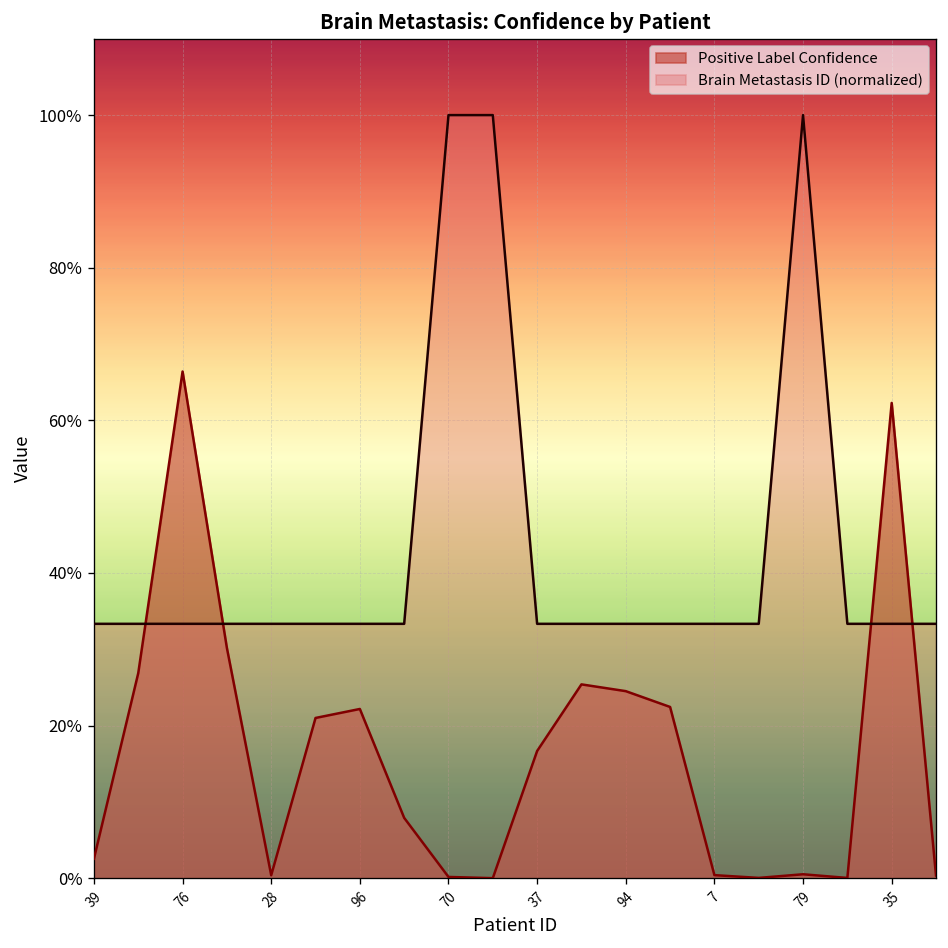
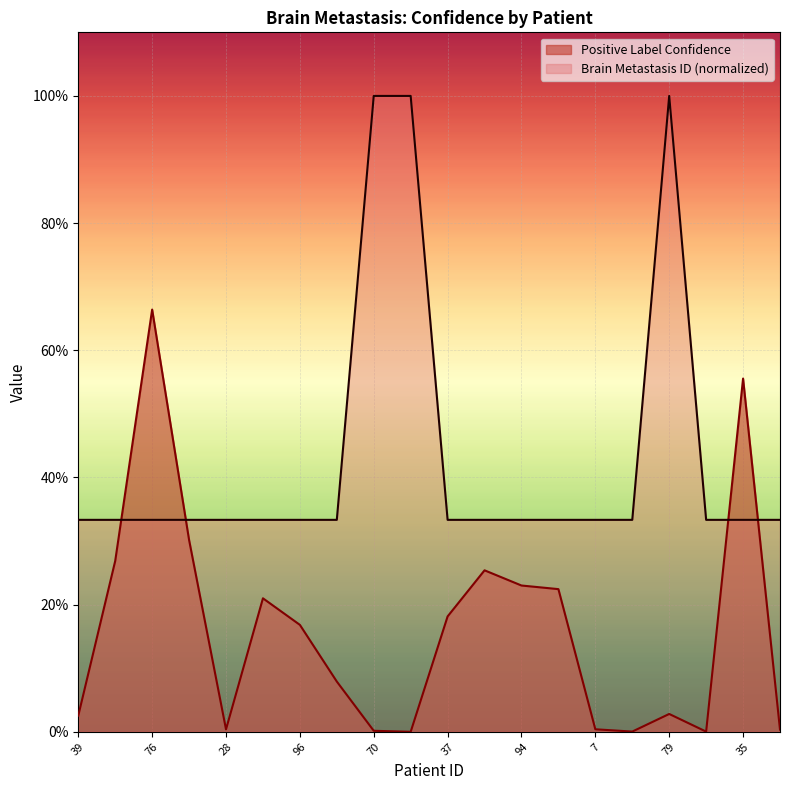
Positive Label Confidence, 96: 22% -> 17%
Positive Label Confidence, 37: 17% -> 18%
Positive Label Confidence, 94: 25% -> 23%
Positive Label Confidence, 79: 1% -> 3%
Positive Label Confidence, 35: 62% -> 56%
